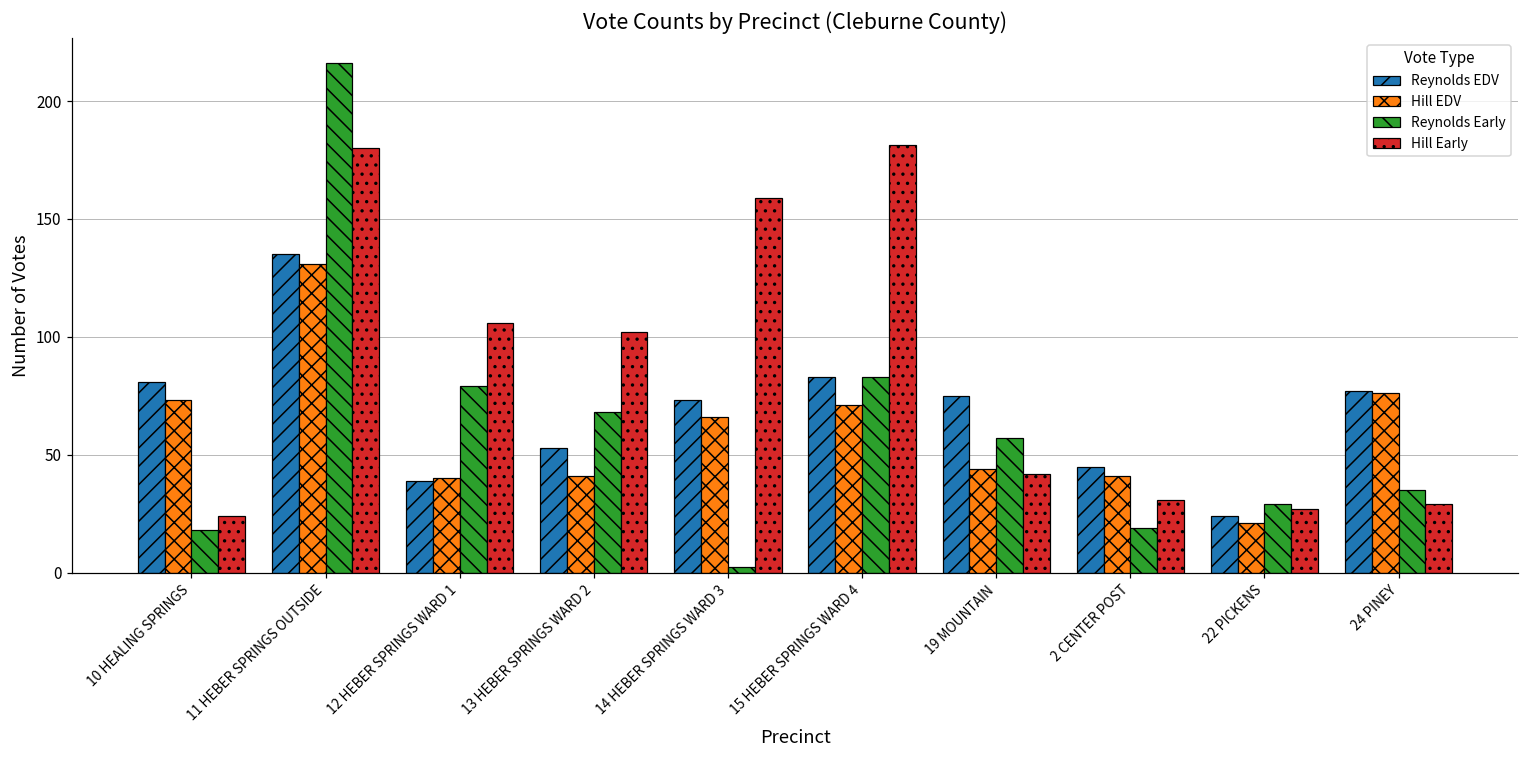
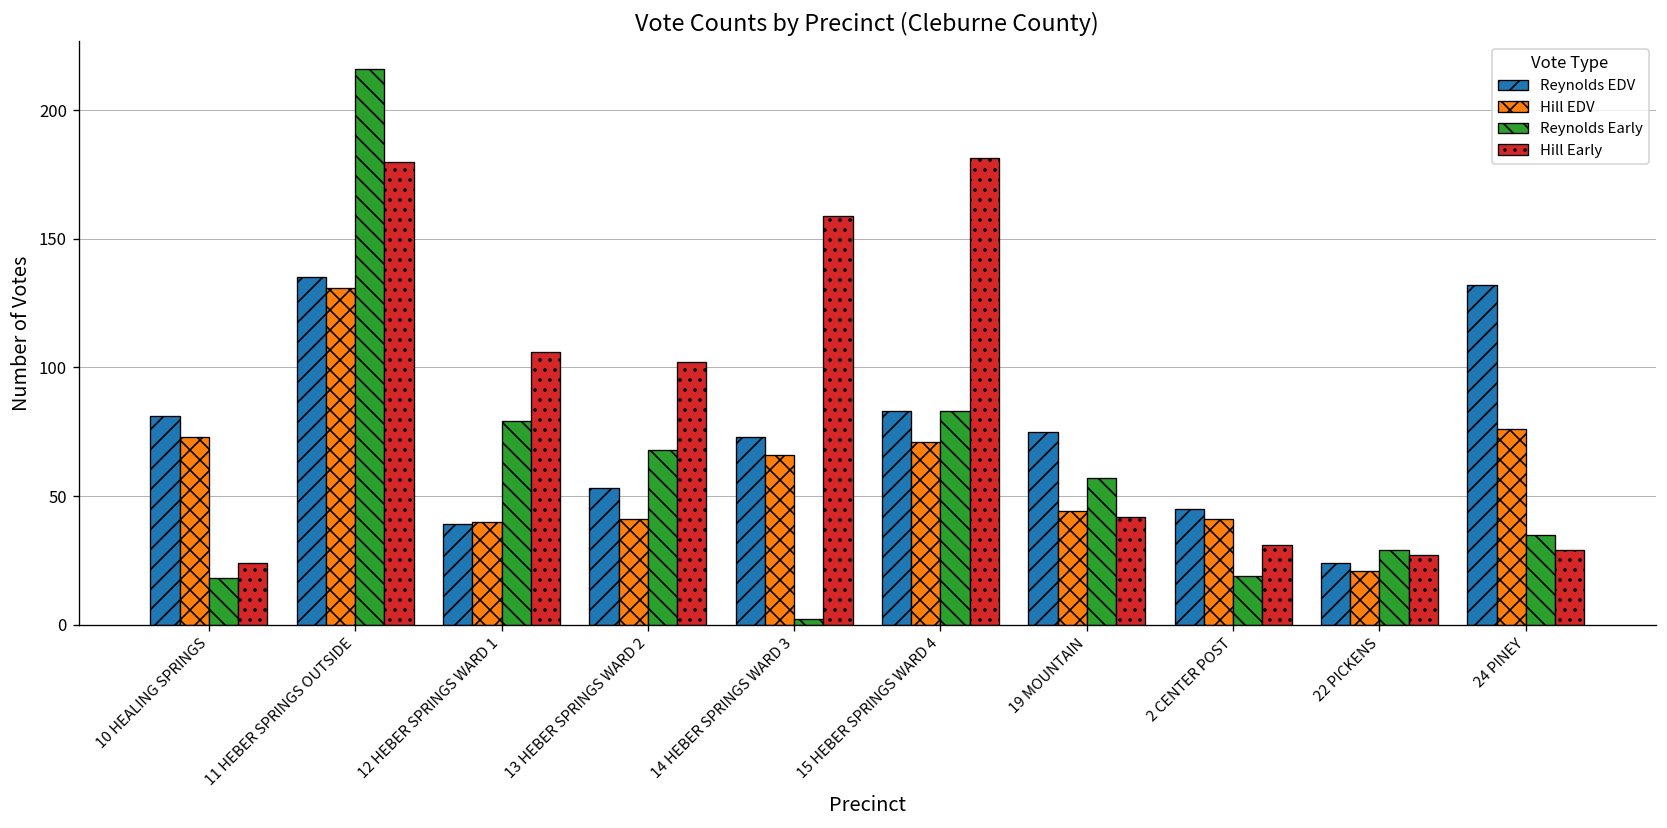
Reynolds EDV, 24 PINEY: 77 -> 132
